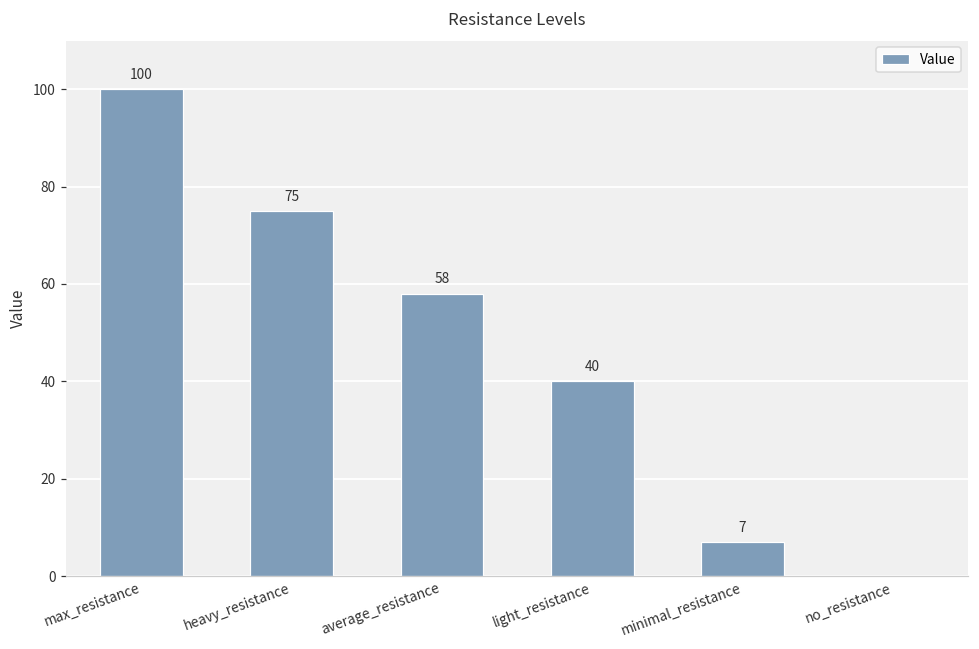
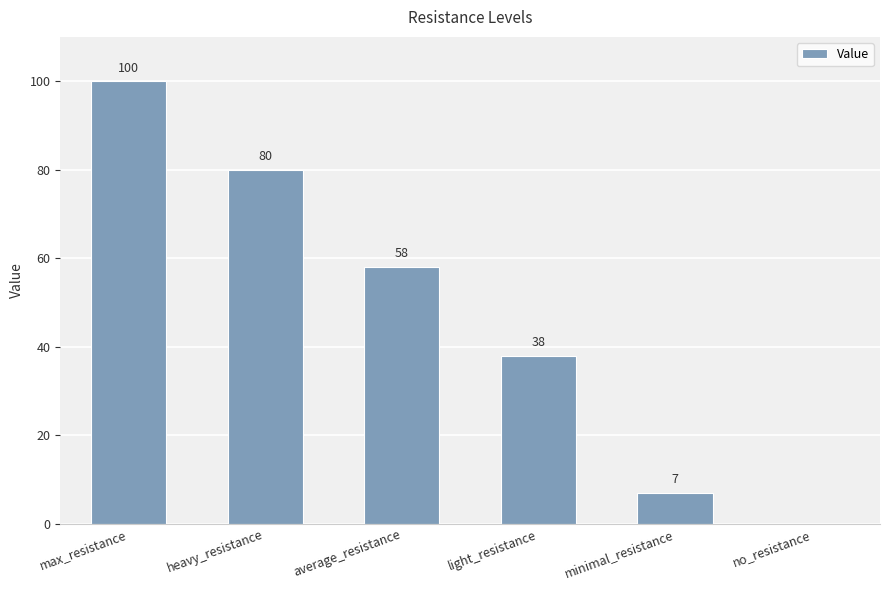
heavy_resistance: 75 -> 80
light_resistance: 40 -> 38
